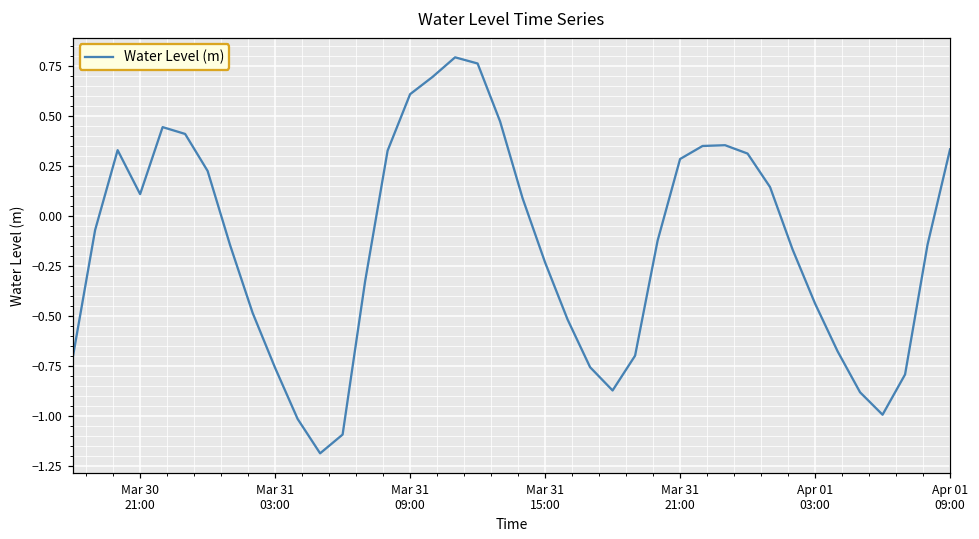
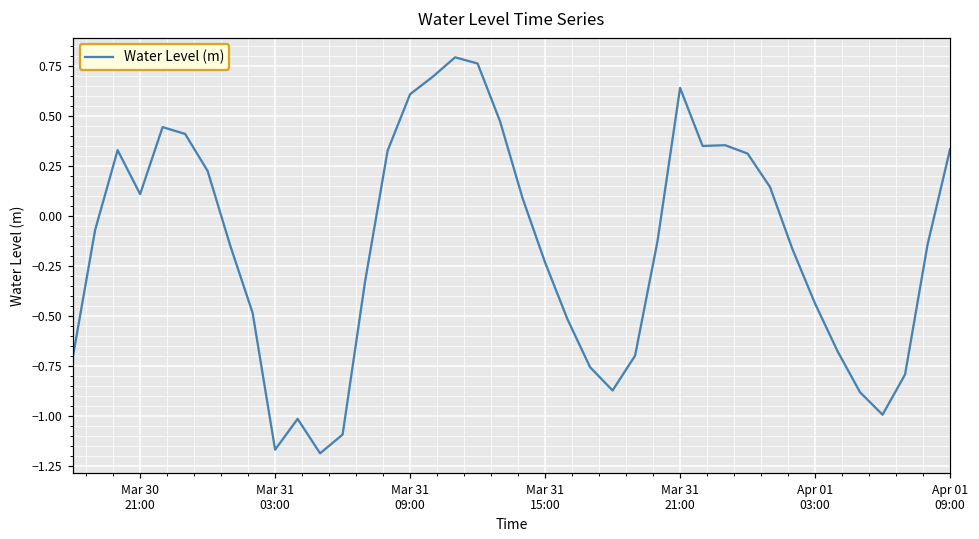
Mar 31 03:00: -0.76 -> -1.17
Mar 31 21:00: 0.29 -> 0.64
